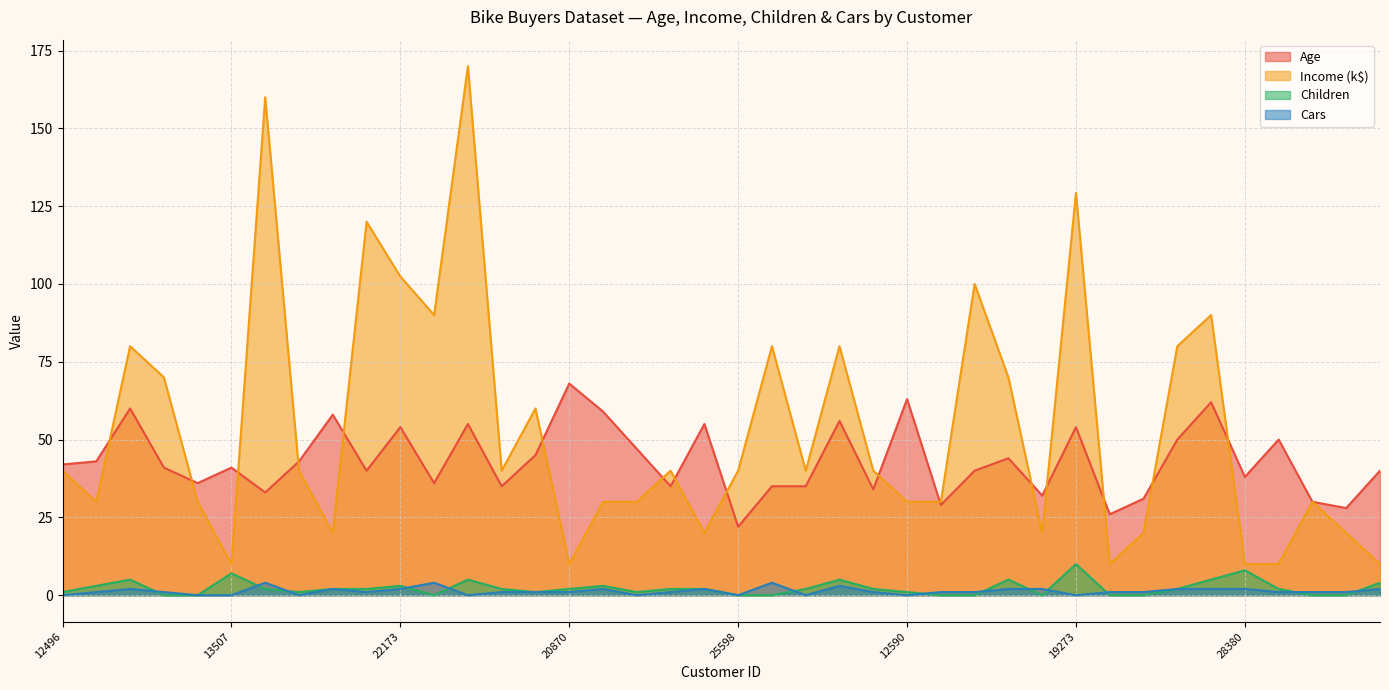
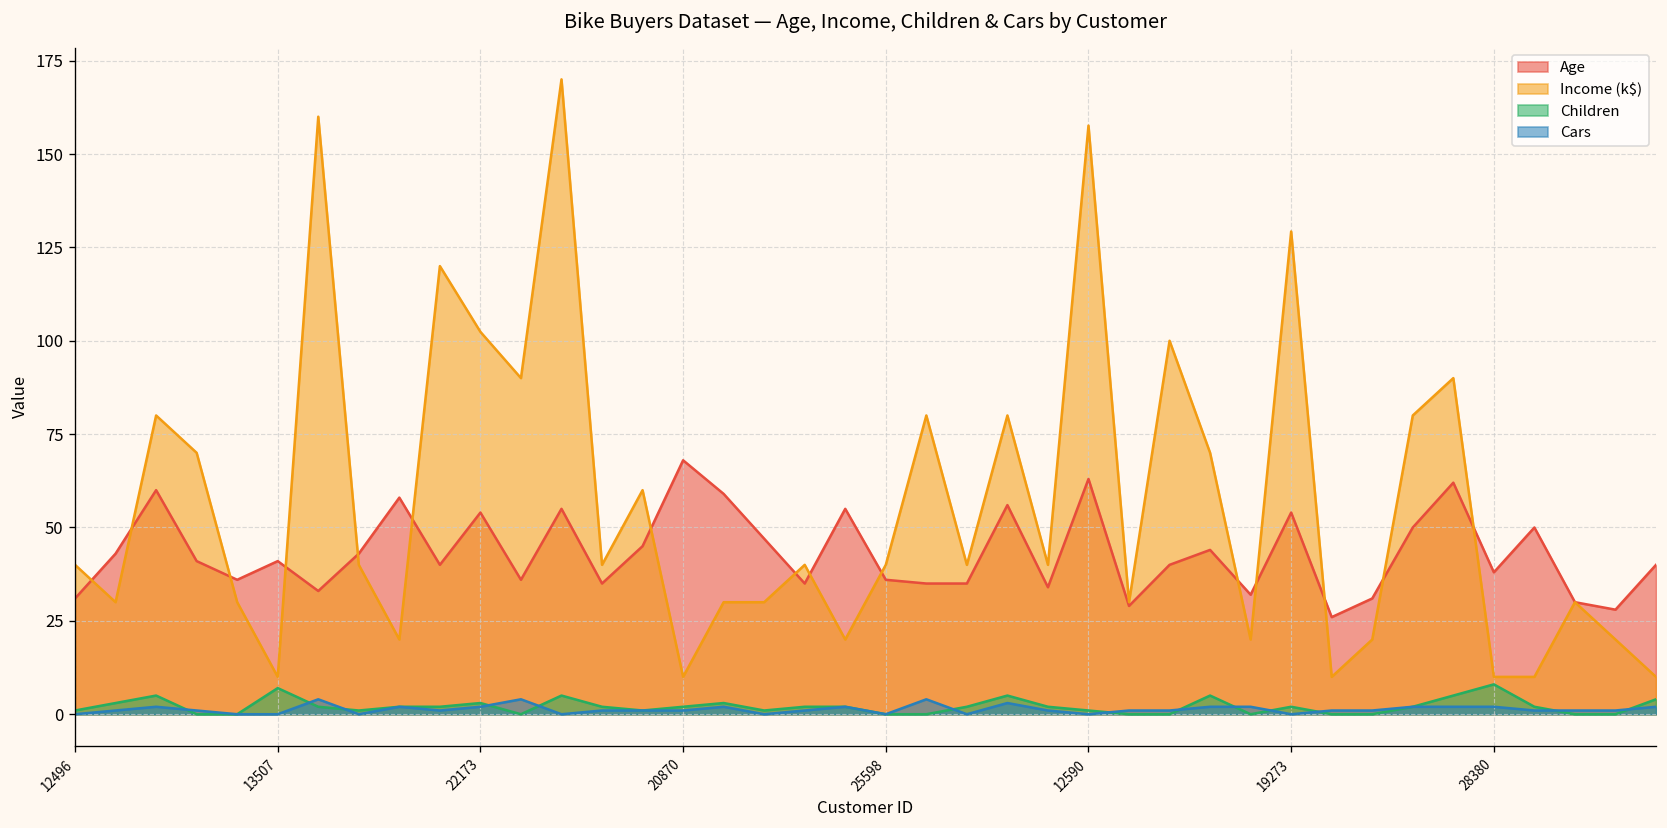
Age, 12496: 42 -> 31
Age, 25598: 22 -> 36
Income (k$), 12590: 30 -> 158
Children, 19273: 10 -> 2
